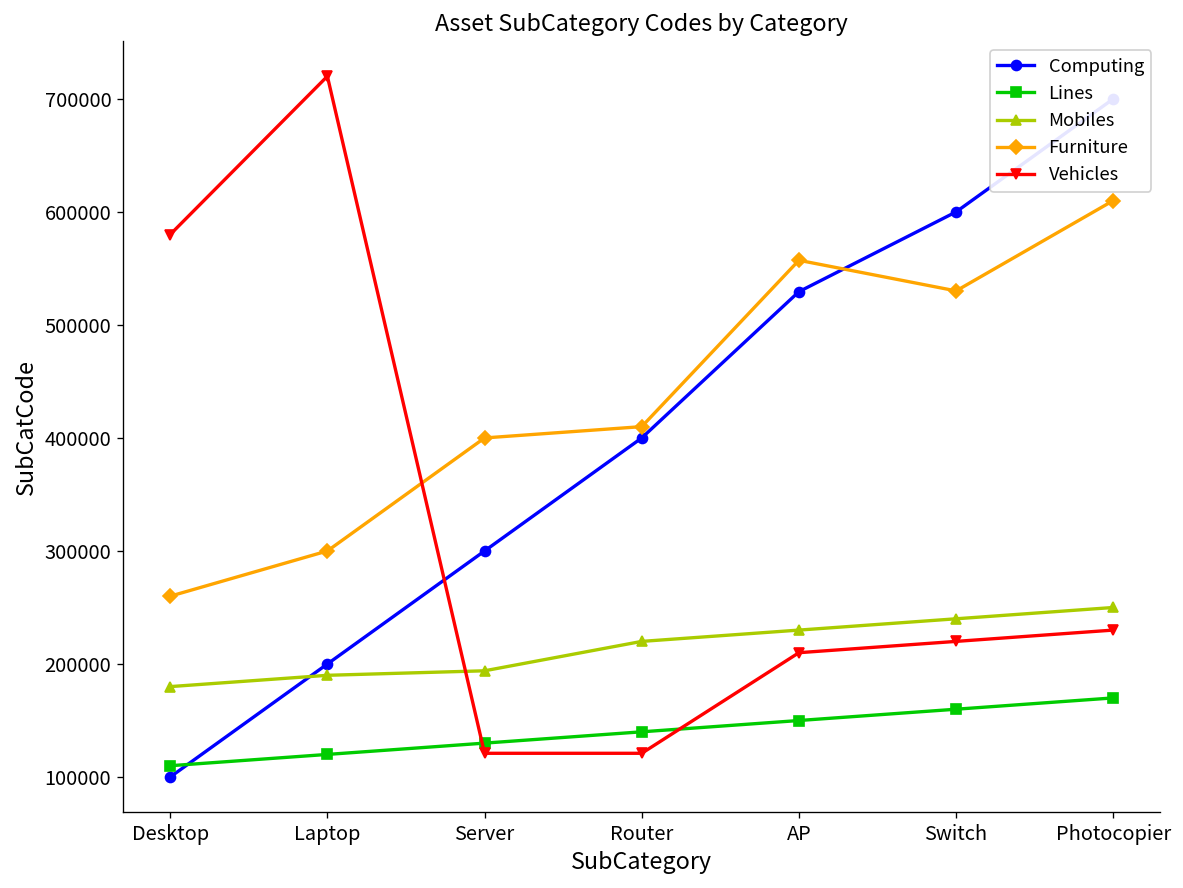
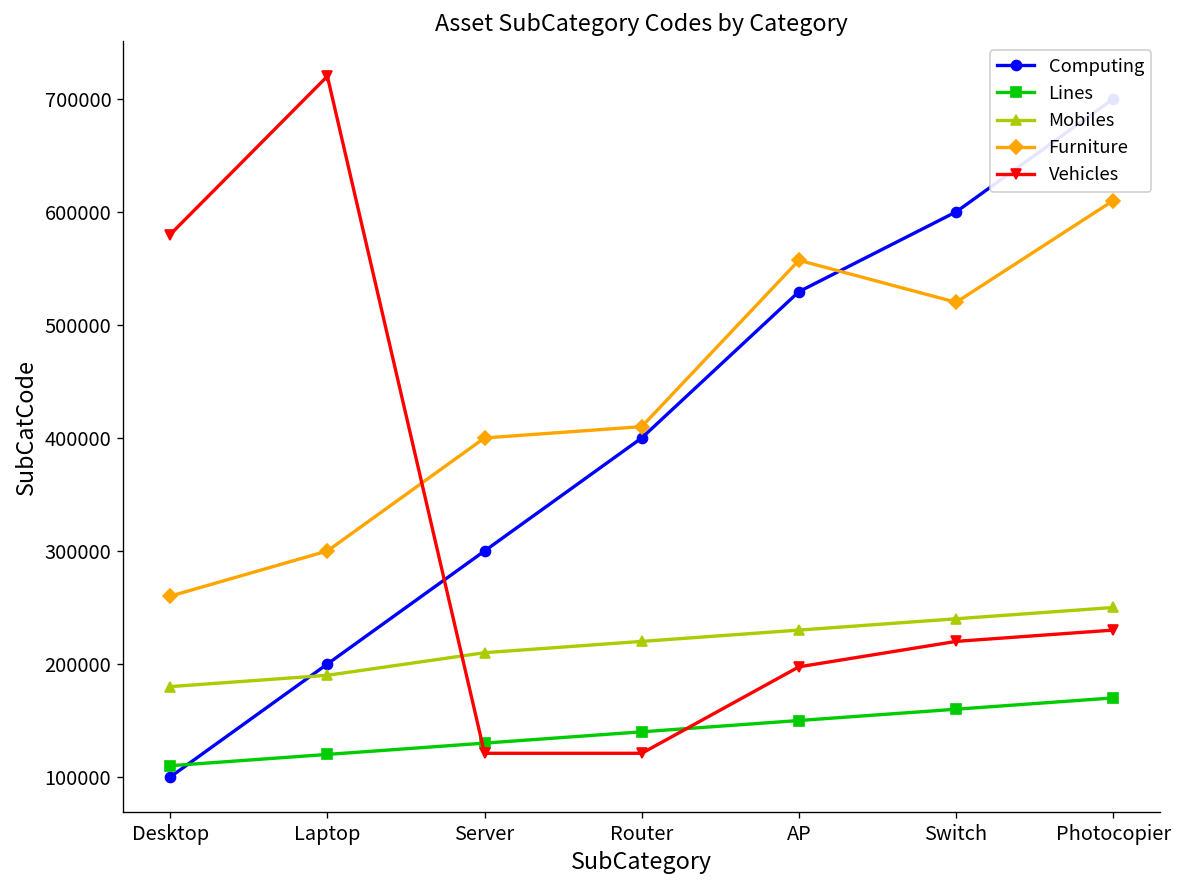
Mobiles, Server: 190000 -> 210000
Vehicles, AP: 210000 -> 200000
Furniture, Switch: 530000 -> 520000
